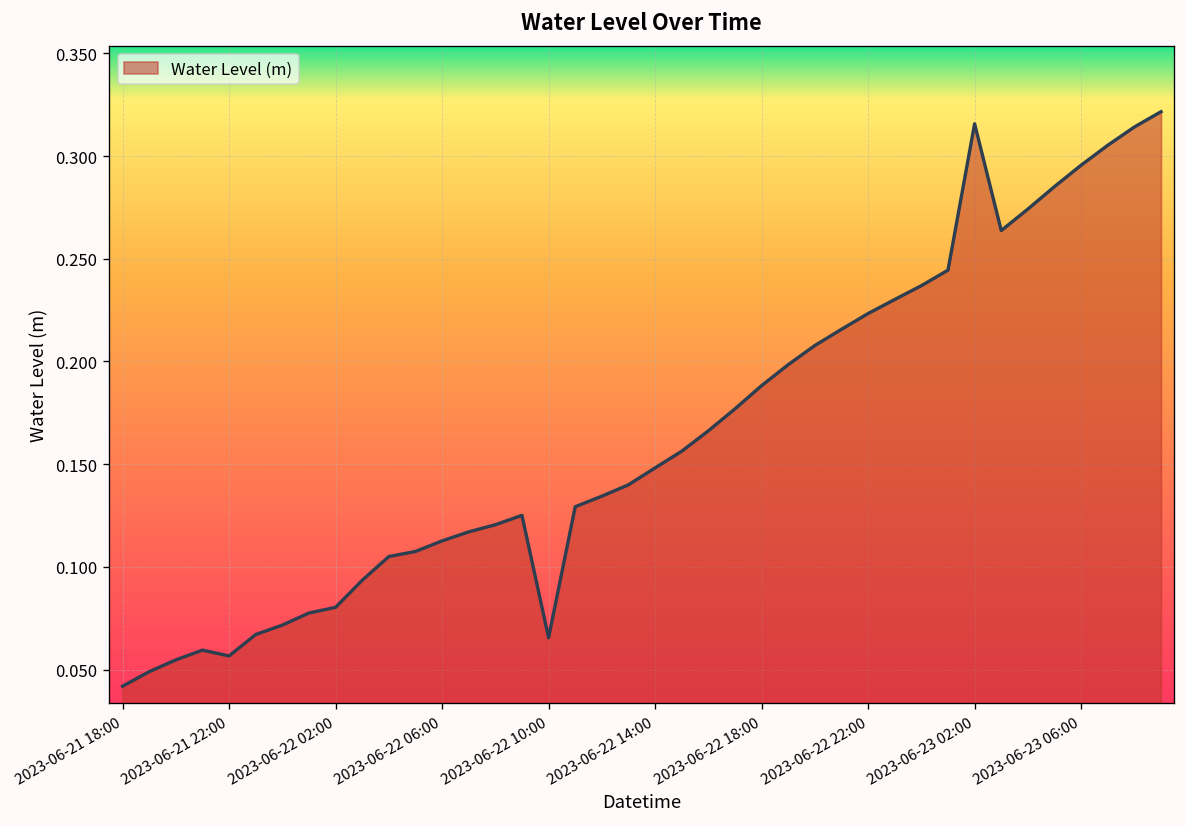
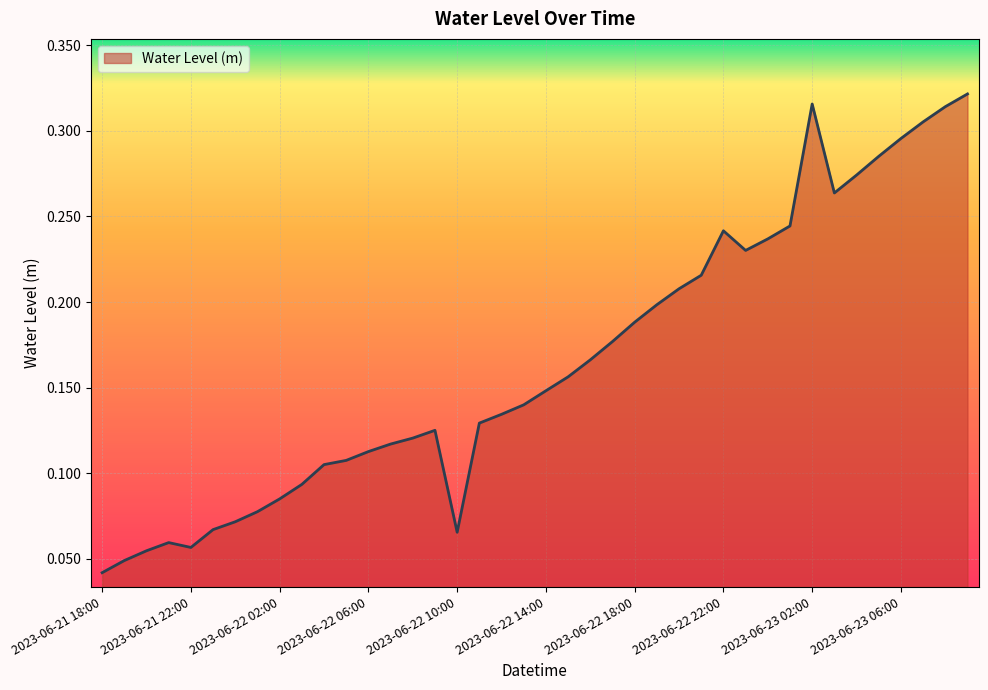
2023-06-22 02:00: 0.080 -> 0.085
2023-06-22 22:00: 0.223 -> 0.242
